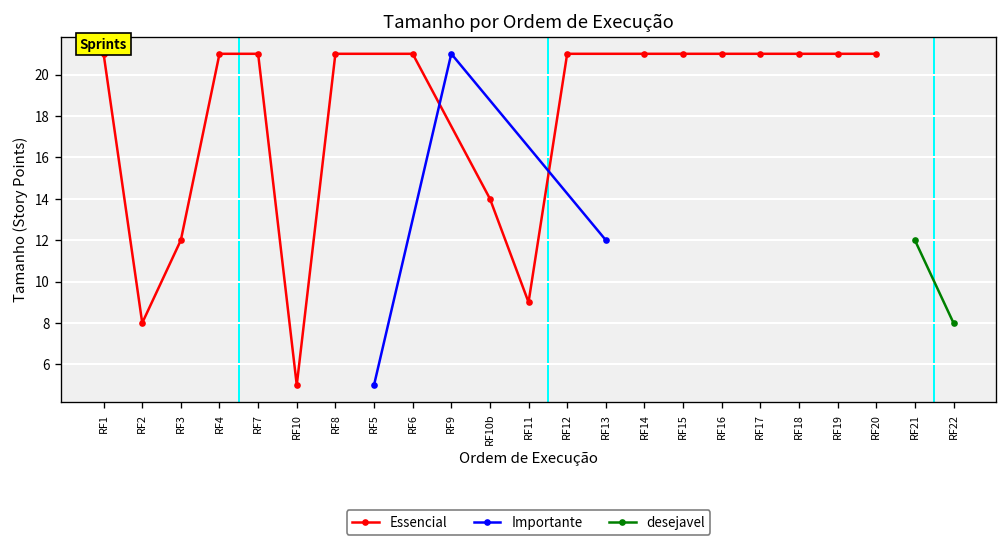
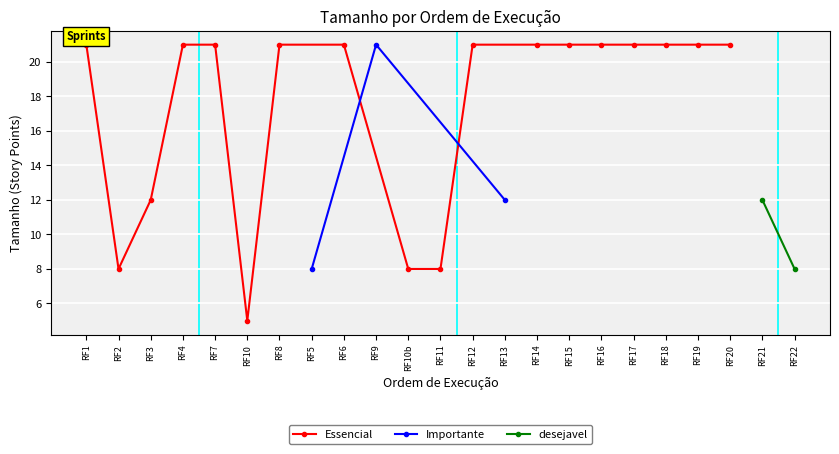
Importante, RF5: 5 -> 8
Essencial, RF10b: 14 -> 8
Essencial, RF11: 9 -> 8
